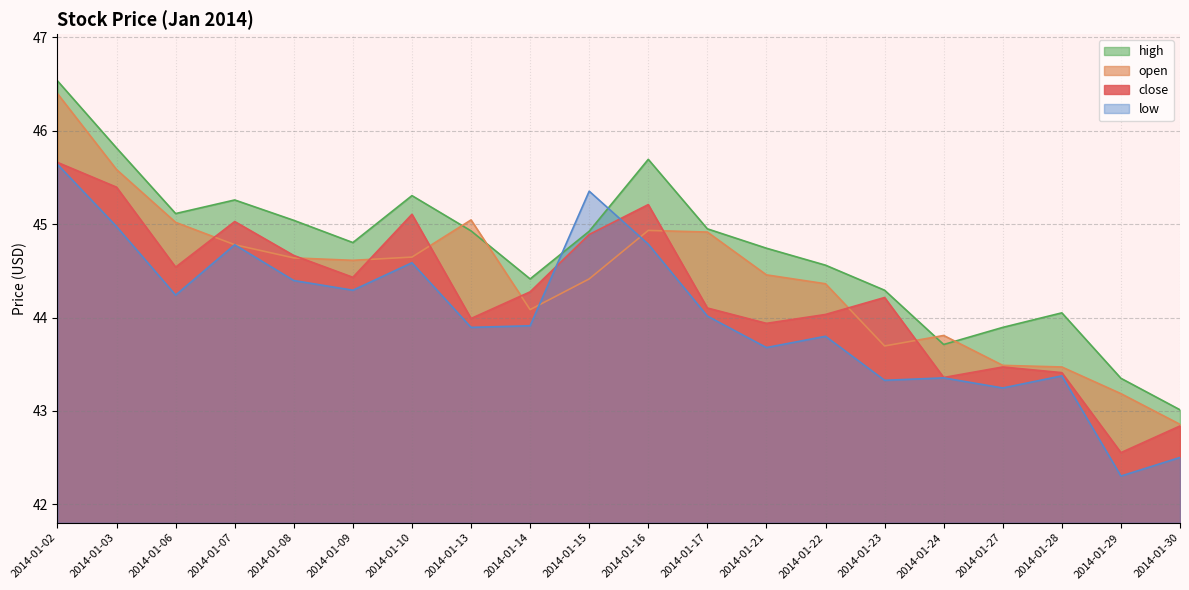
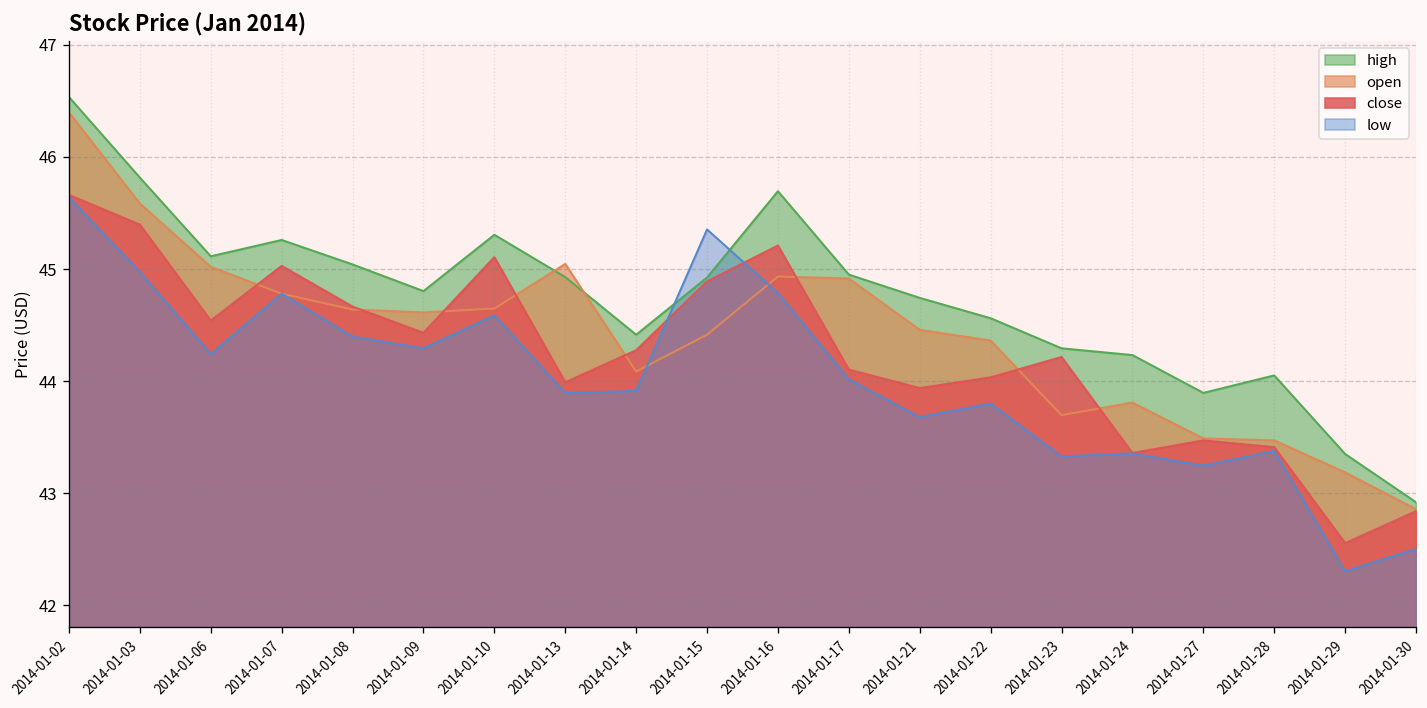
high, 2014-01-24: 43.7 -> 44.2
high, 2014-01-30: 43.0 -> 42.9
